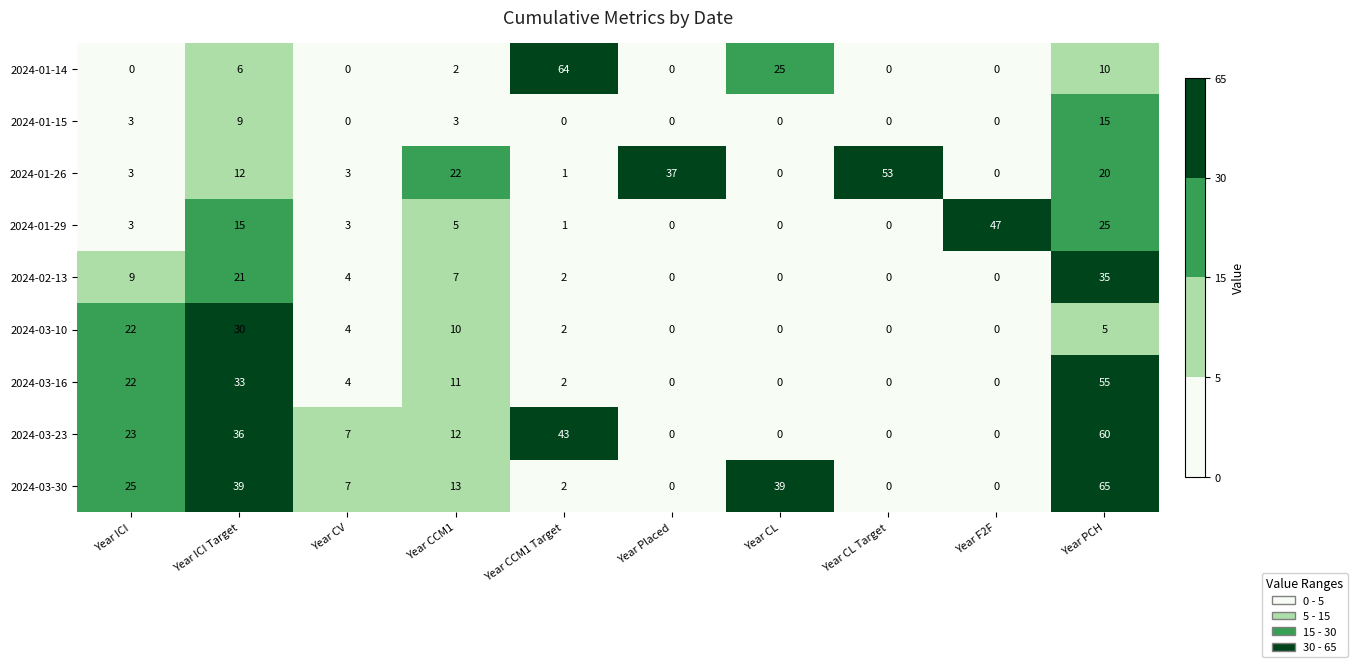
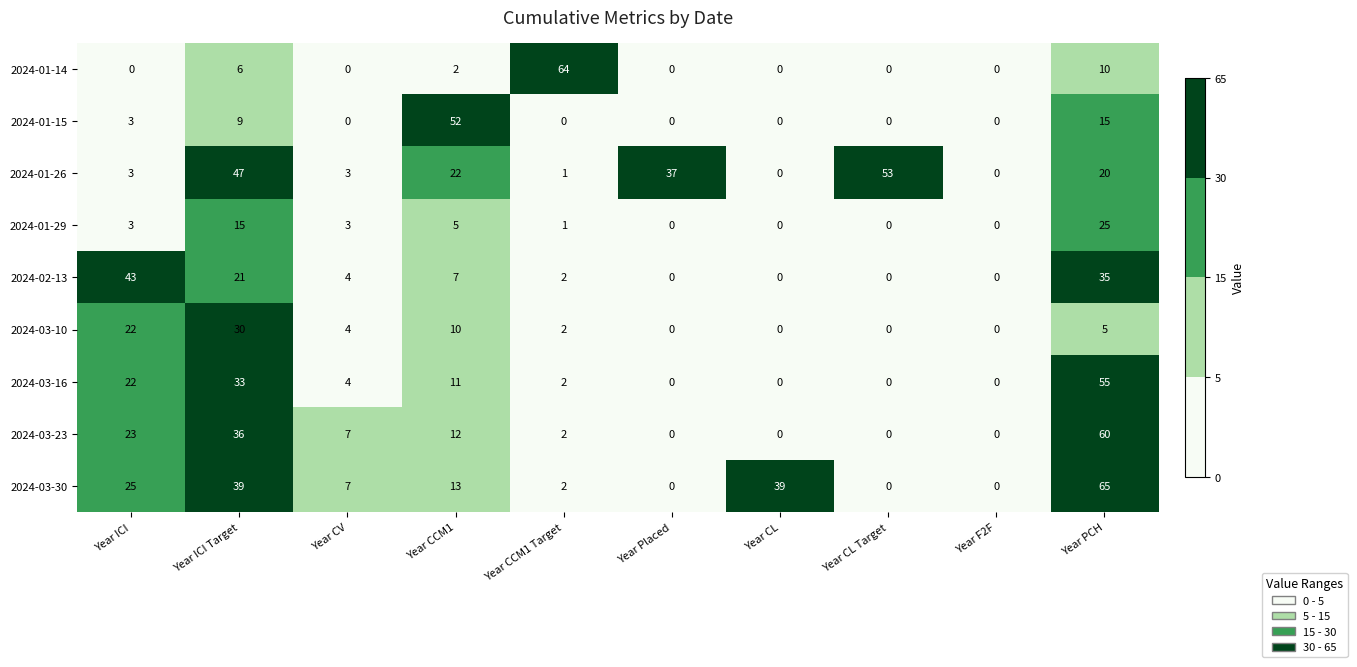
2024-01-14, Year CL: 25 -> 0
2024-01-15, Year CCM1: 3 -> 52
2024-01-26, Year ICI Target: 12 -> 47
2024-01-29, Year F2F: 47 -> 0
2024-02-13, Year ICI: 9 -> 43
2024-03-23, Year CCM1 Target: 43 -> 2
